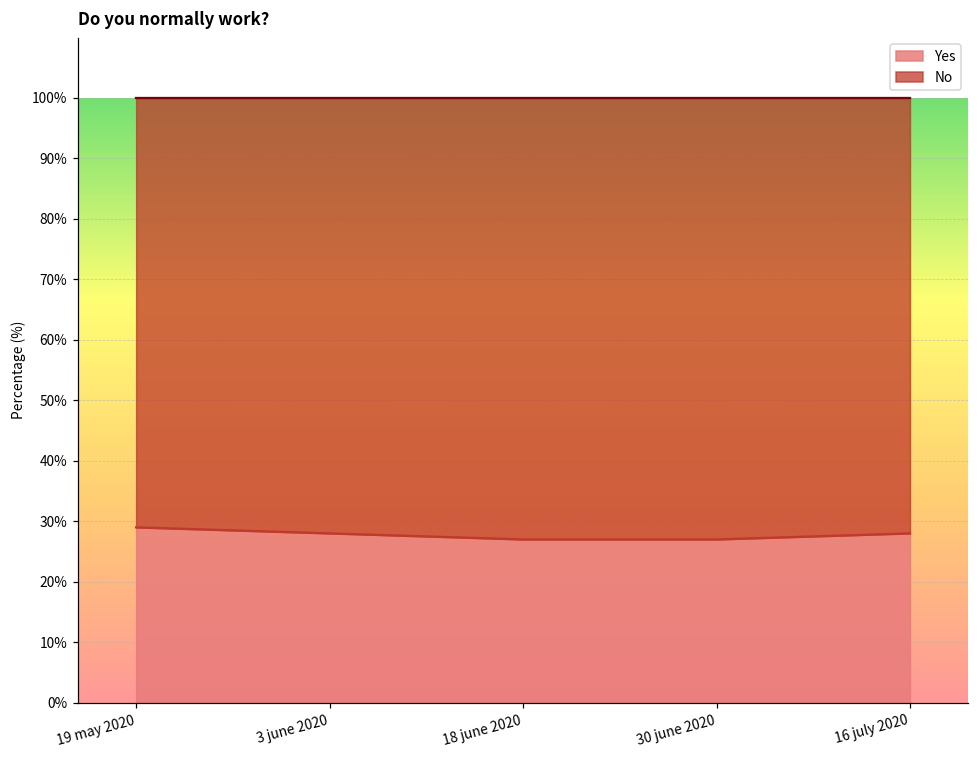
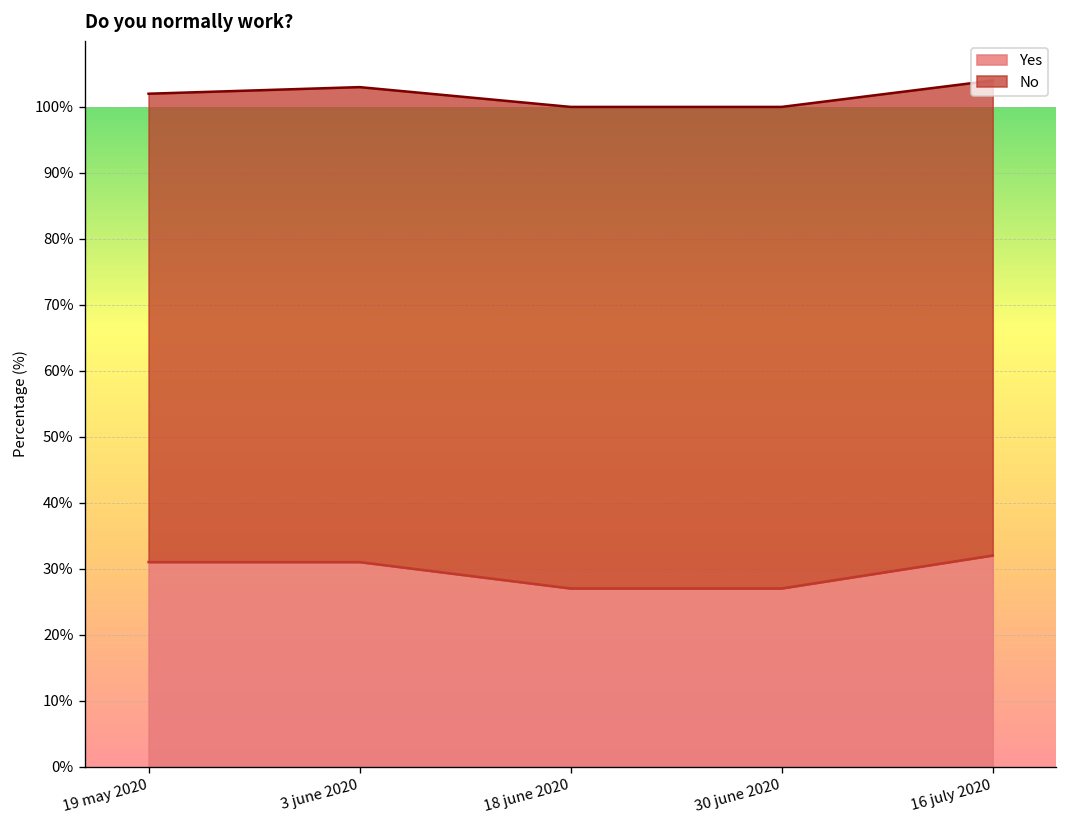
Yes, 19 may 2020: 29% -> 31%
Yes, 3 june 2020: 28% -> 31%
Yes, 16 july 2020: 28% -> 32%
